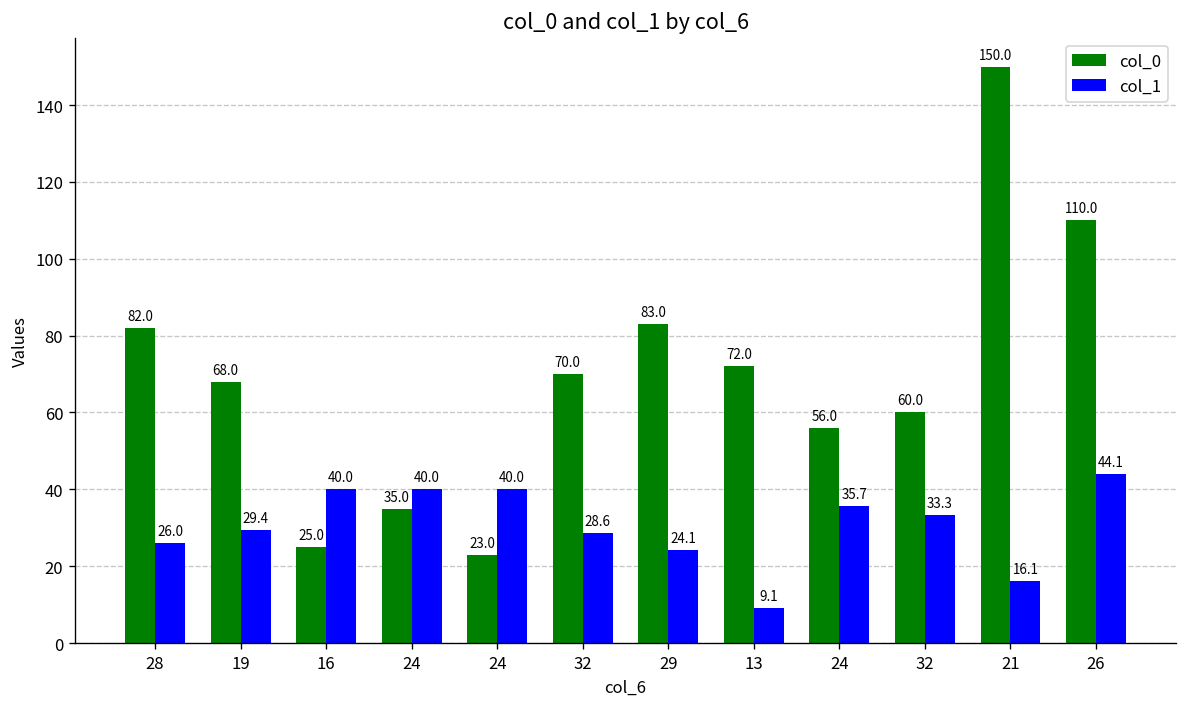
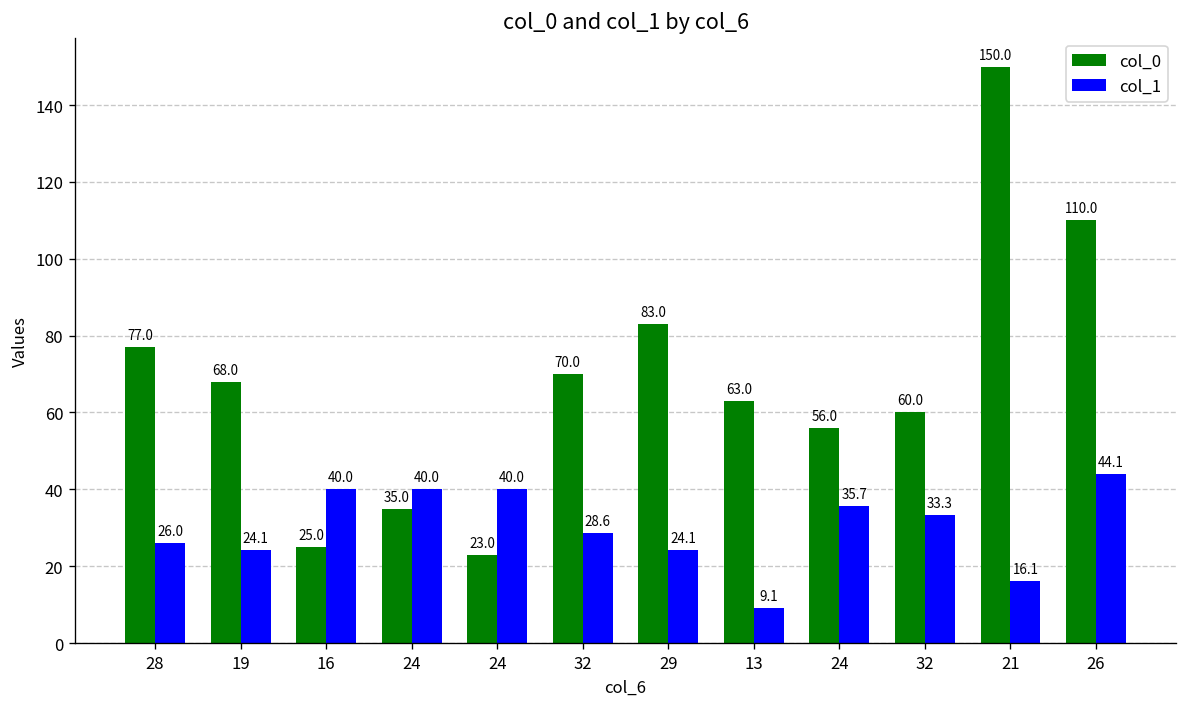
col_0, 28: 82.0 -> 77.0
col_1, 19: 29.4 -> 24.1
col_0, 13: 72.0 -> 63.0
